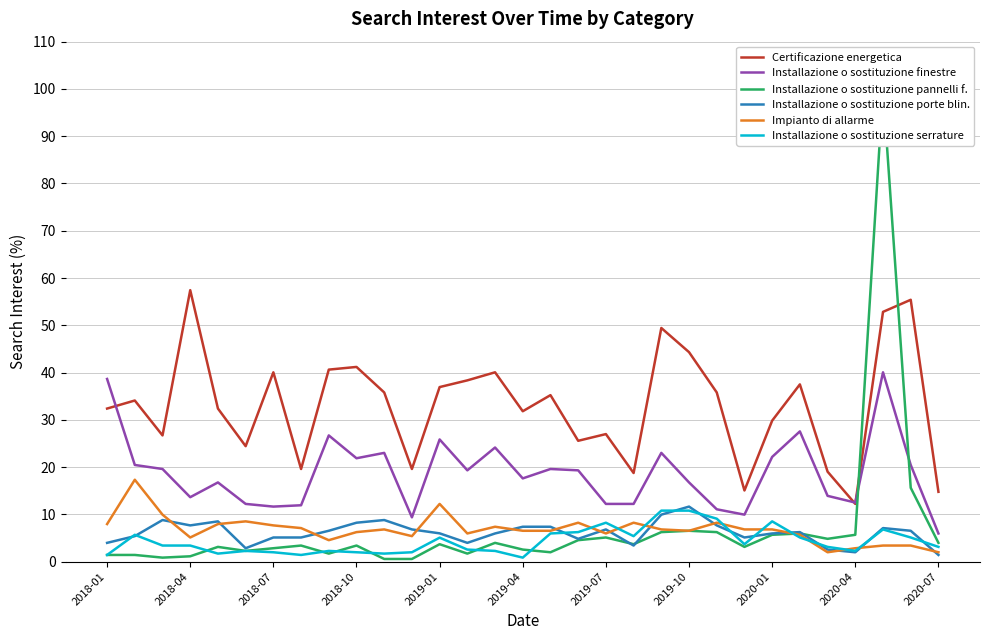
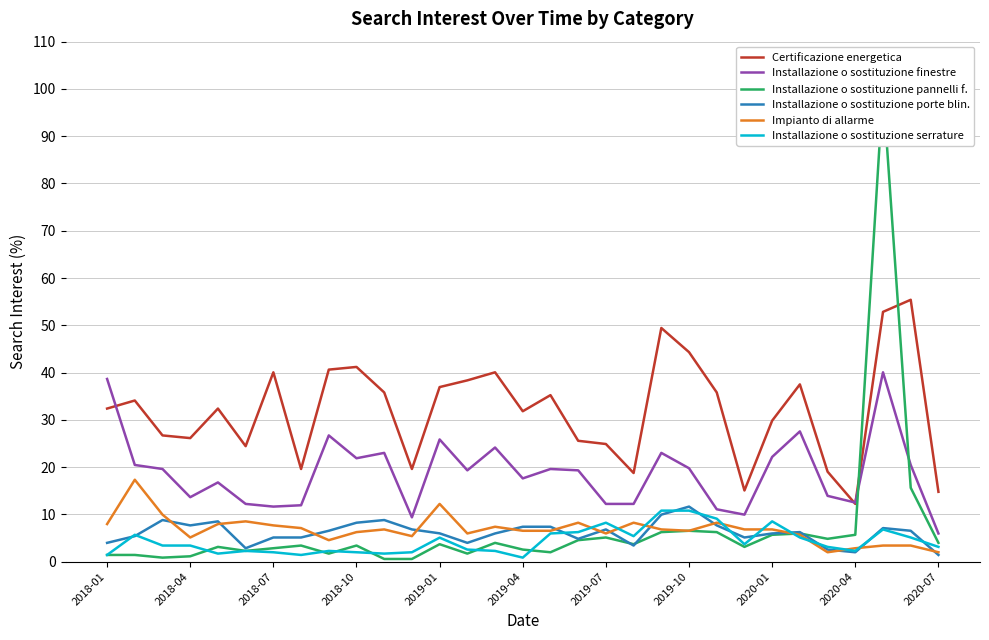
Certificazione energetica, 2018-04: 57 -> 26
Certificazione energetica, 2019-07: 27 -> 25
Installazione o sostituzione finestre, 2019-10: 17 -> 20
